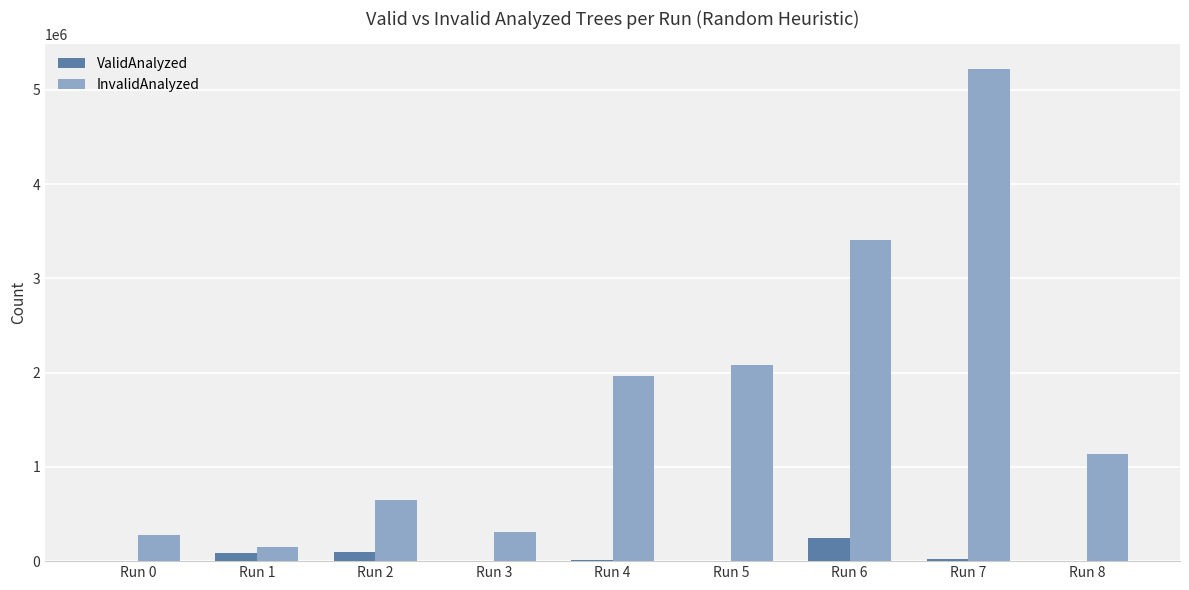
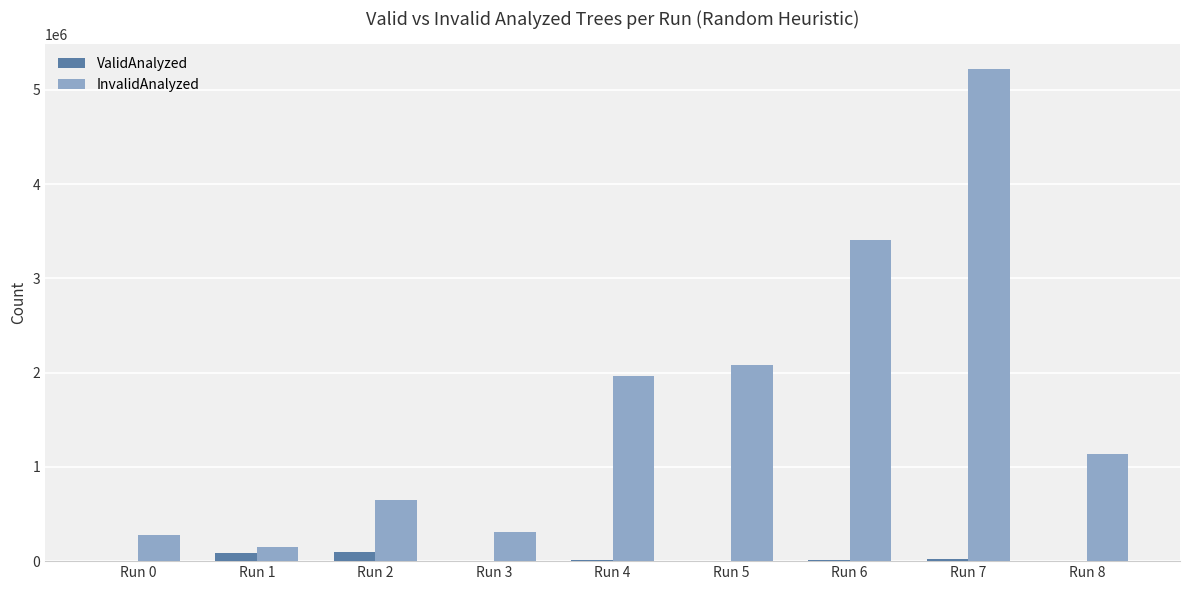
ValidAnalyzed, Run 6: 200000 -> 0
